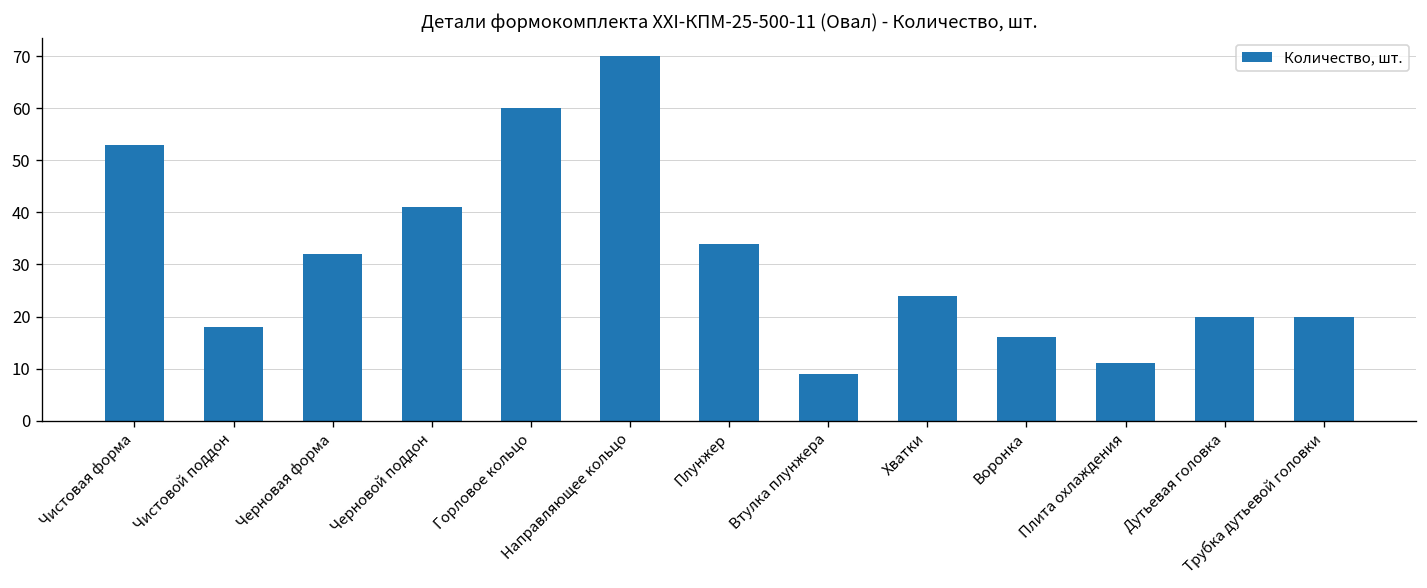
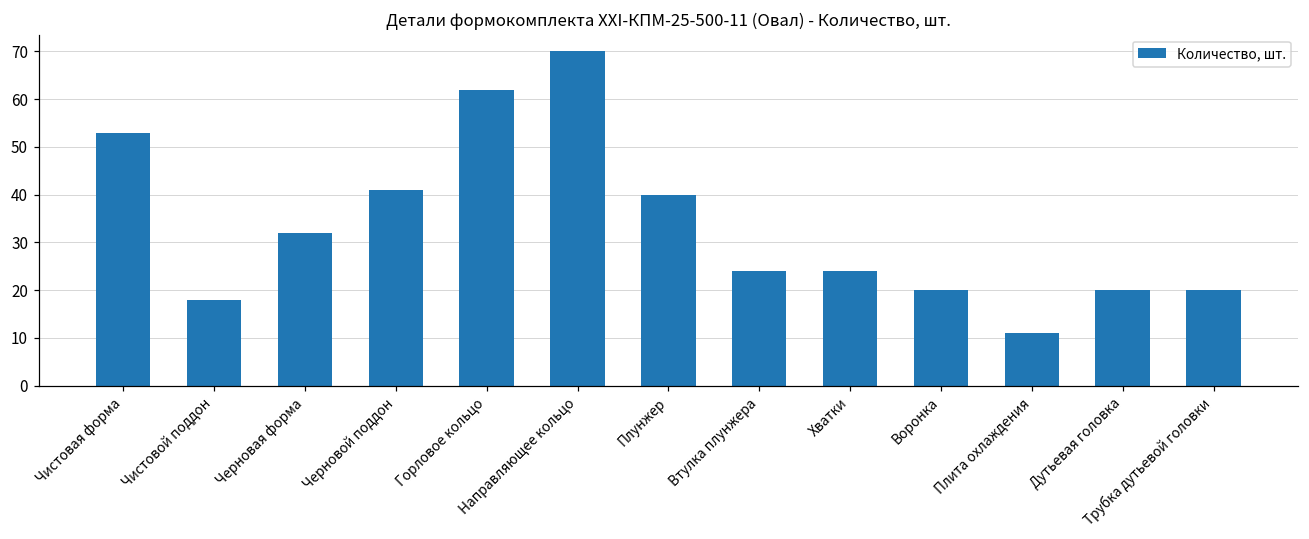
Горловое кольцо: 60 -> 62
Плунжер: 34 -> 40
Втулка плунжера: 9 -> 24
Воронка: 16 -> 20
